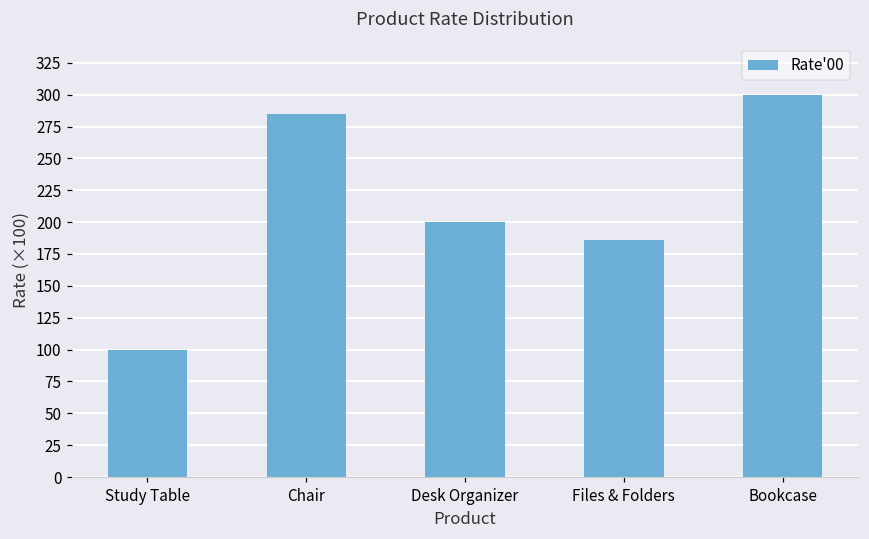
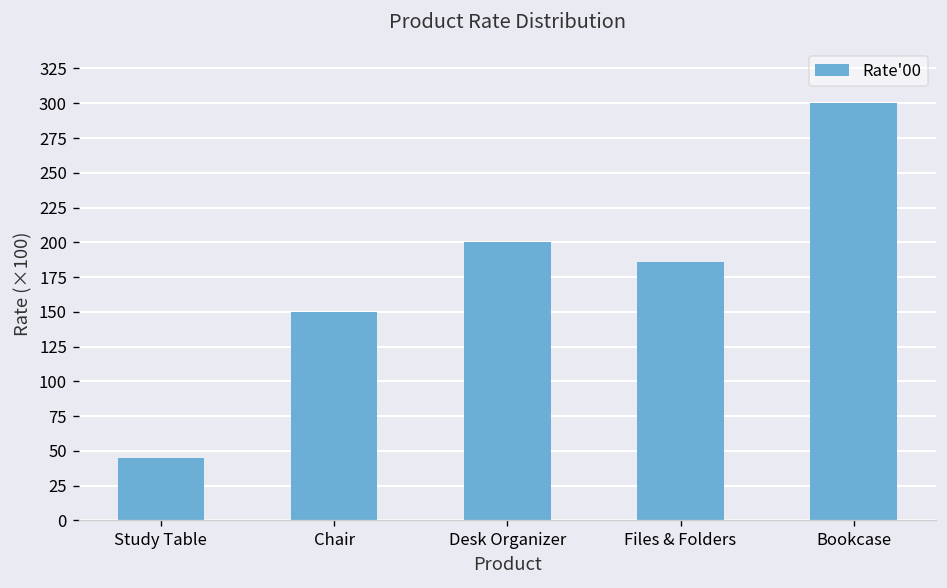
Study Table: 100 -> 45
Chair: 285 -> 150
